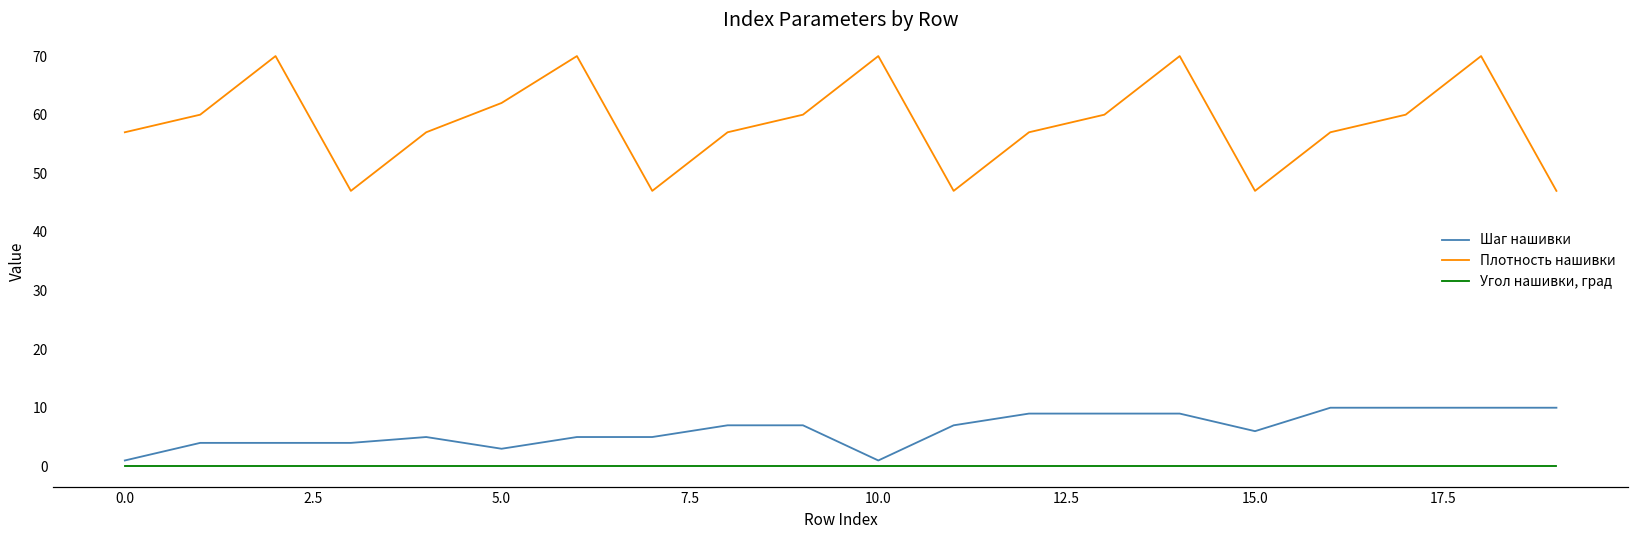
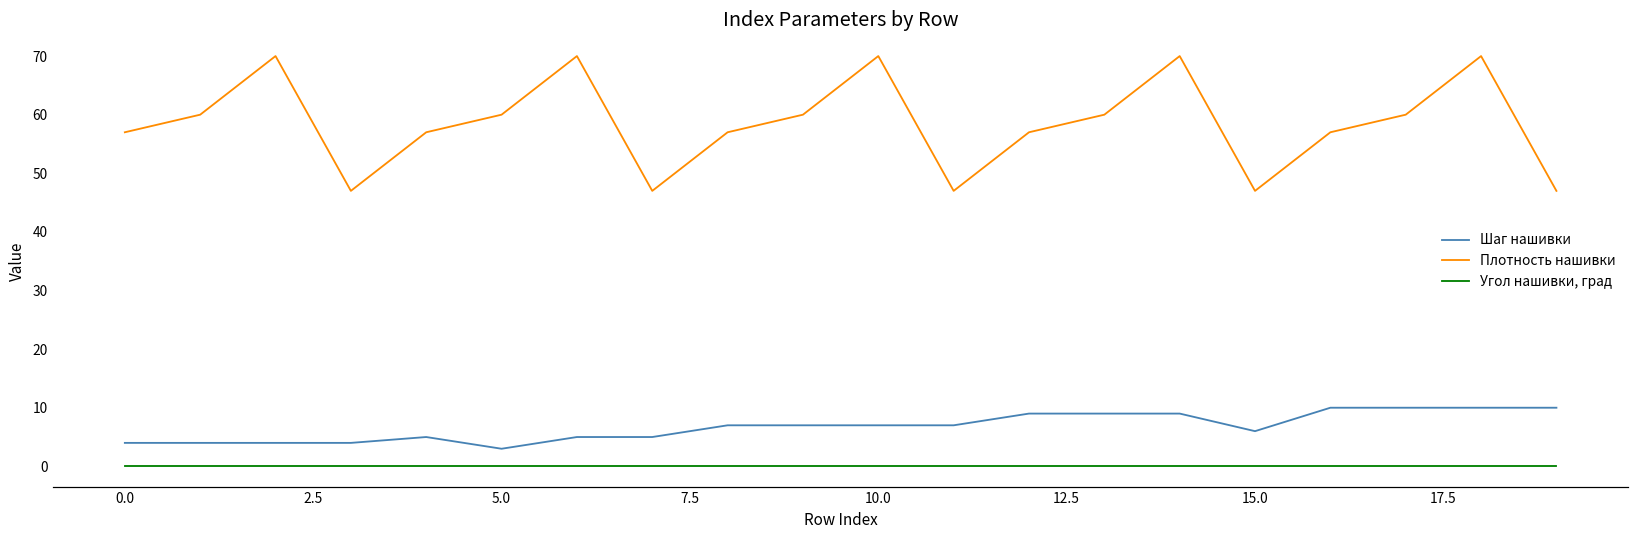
Шаг нашивки, 0.0: 1 -> 4
Плотность нашивки, 5.0: 62 -> 60
Шаг нашивки, 10.0: 1 -> 7
